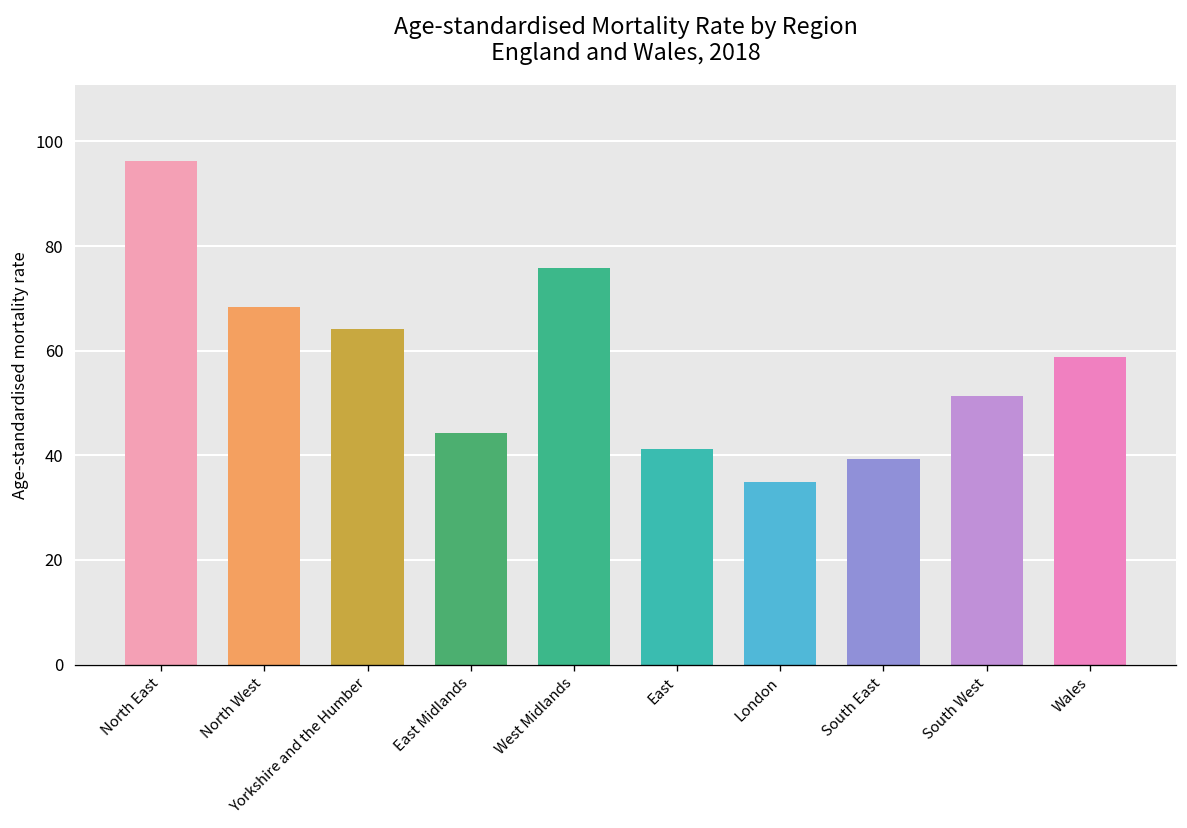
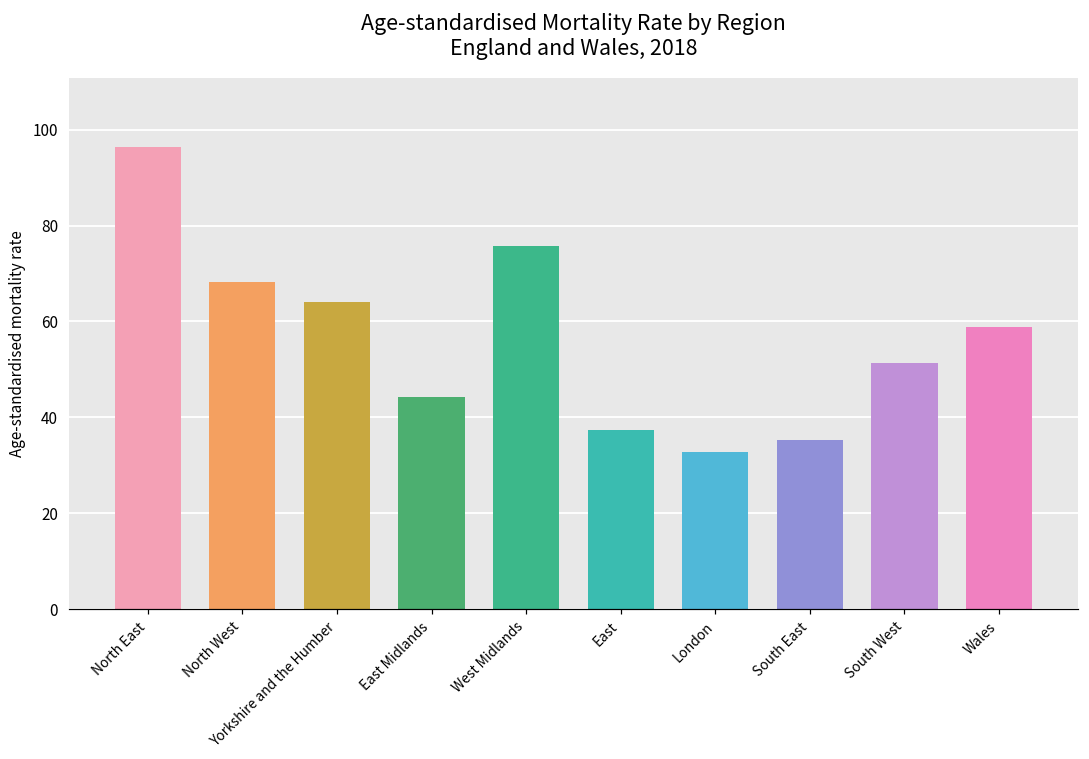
East: 41 -> 37
London: 35 -> 33
South East: 39 -> 35
